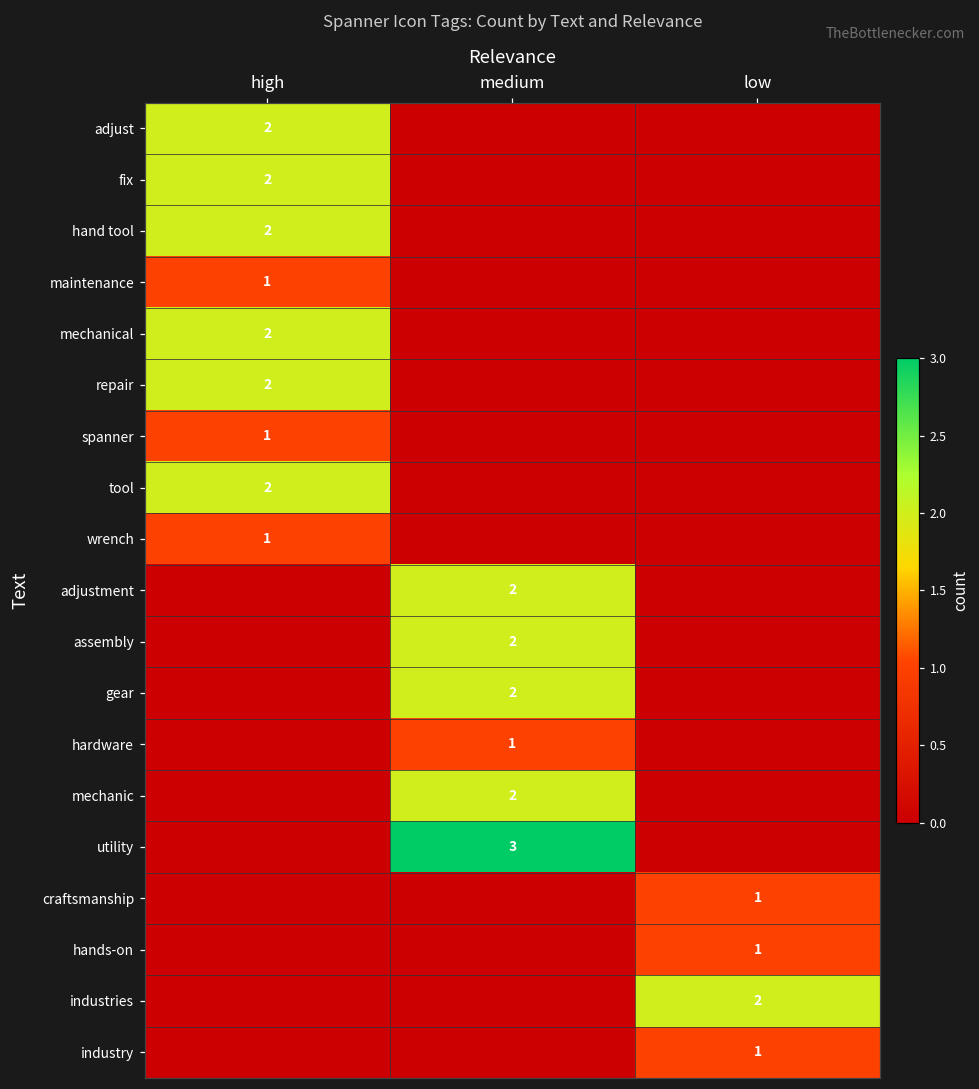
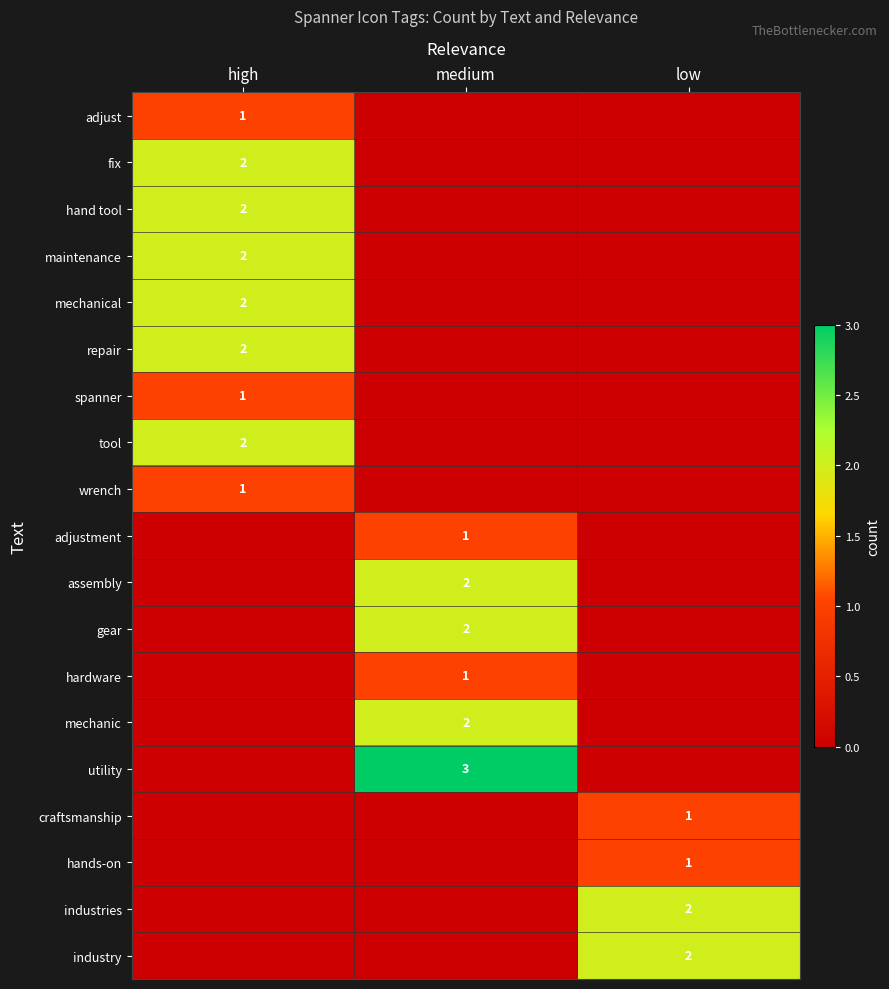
adjust, high: 2 -> 1
maintenance, high: 1 -> 2
adjustment, medium: 2 -> 1
industry, low: 1 -> 2
